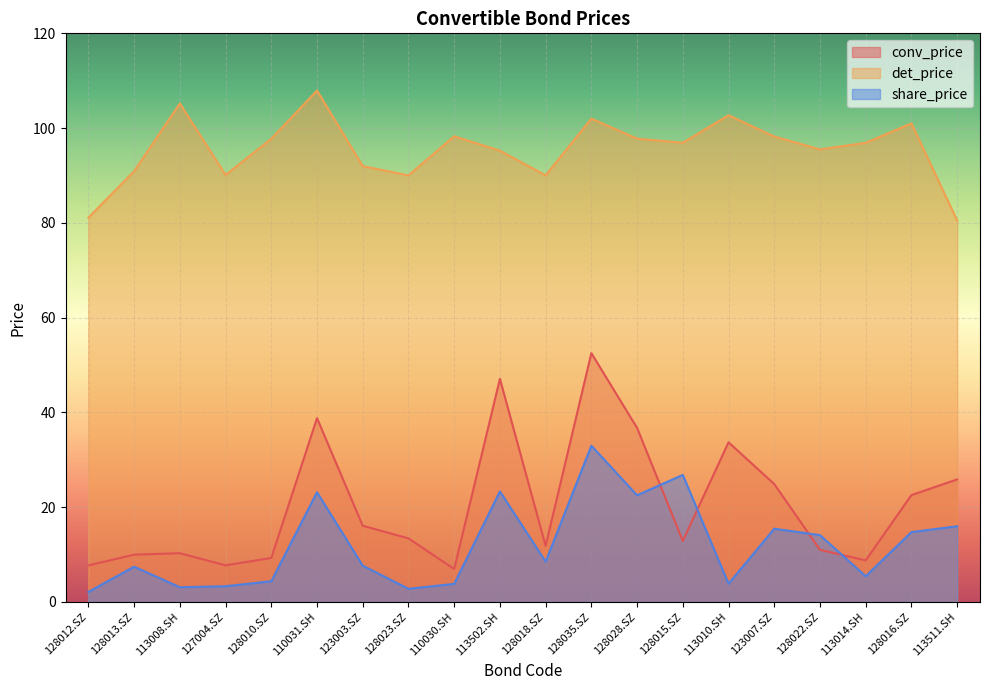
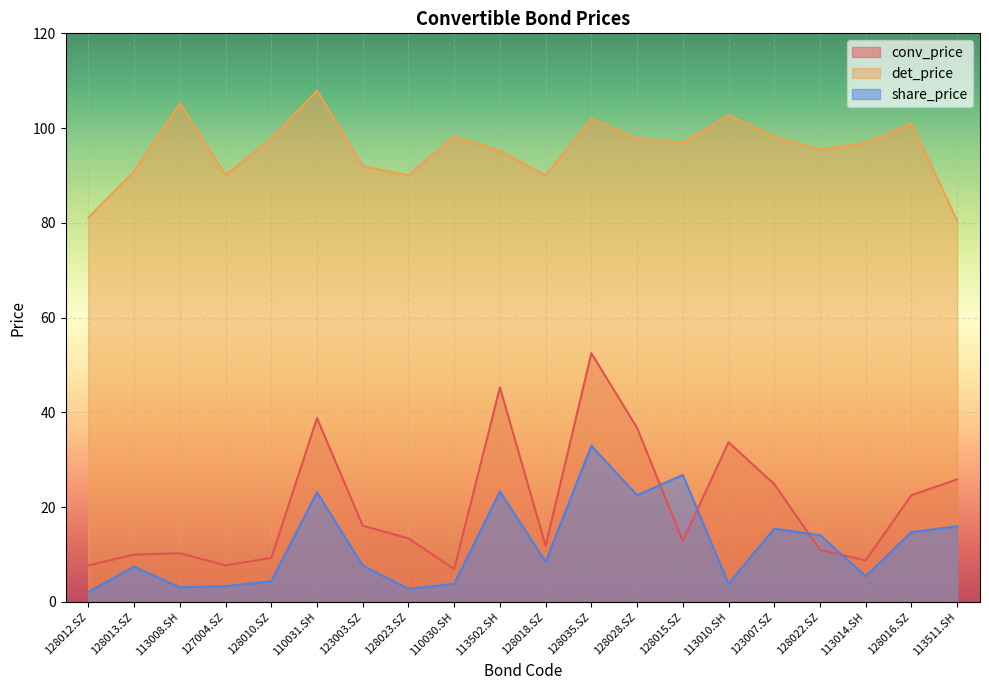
conv_price, 113502.SH: 47 -> 45
